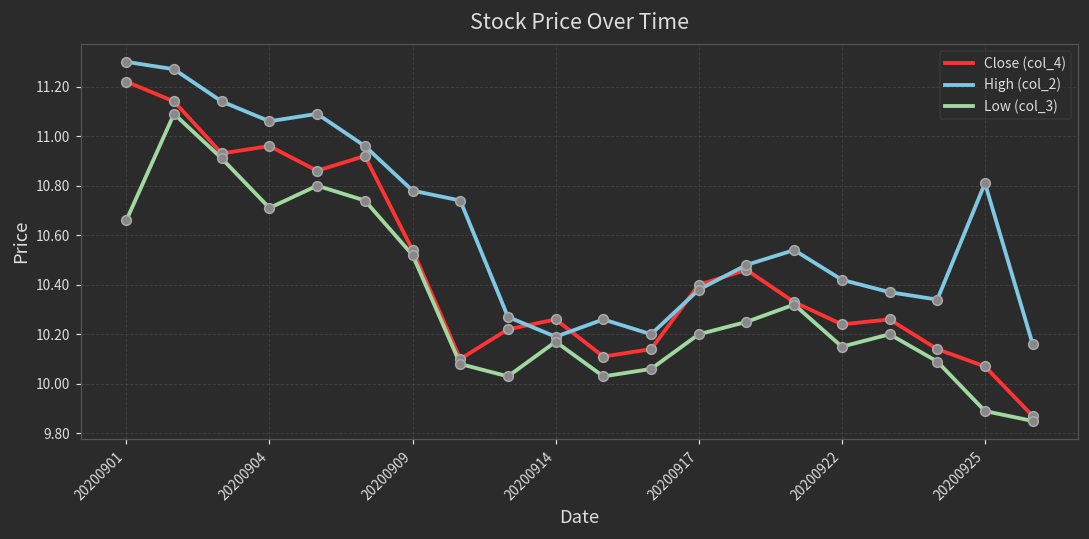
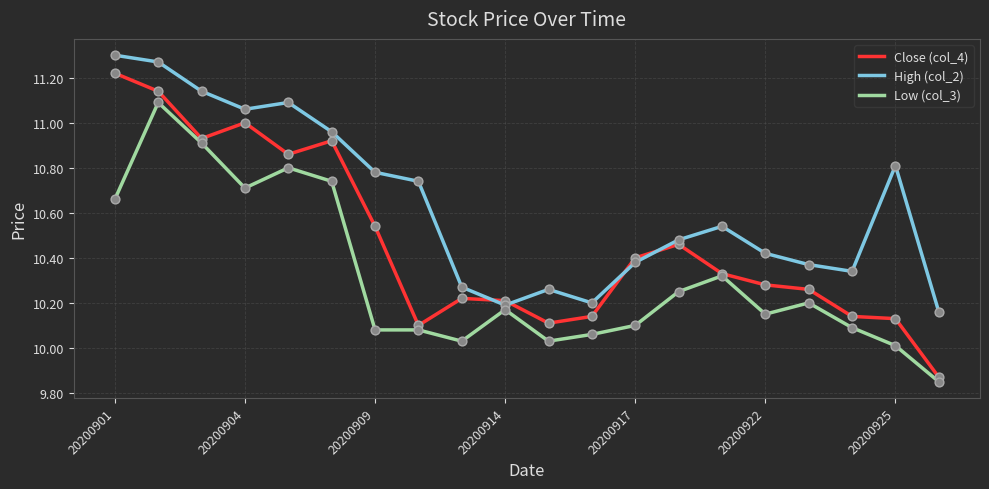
Close (col_4), 20200904: 10.96 -> 11.00
Low (col_3), 20200909: 10.52 -> 10.08
Close (col_4), 20200914: 10.26 -> 10.21
Low (col_3), 20200917: 10.2 -> 10.1
Close (col_4), 20200922: 10.24 -> 10.28
Close (col_4), 20200925: 10.07 -> 10.13
Low (col_3), 20200925: 9.89 -> 10.01
